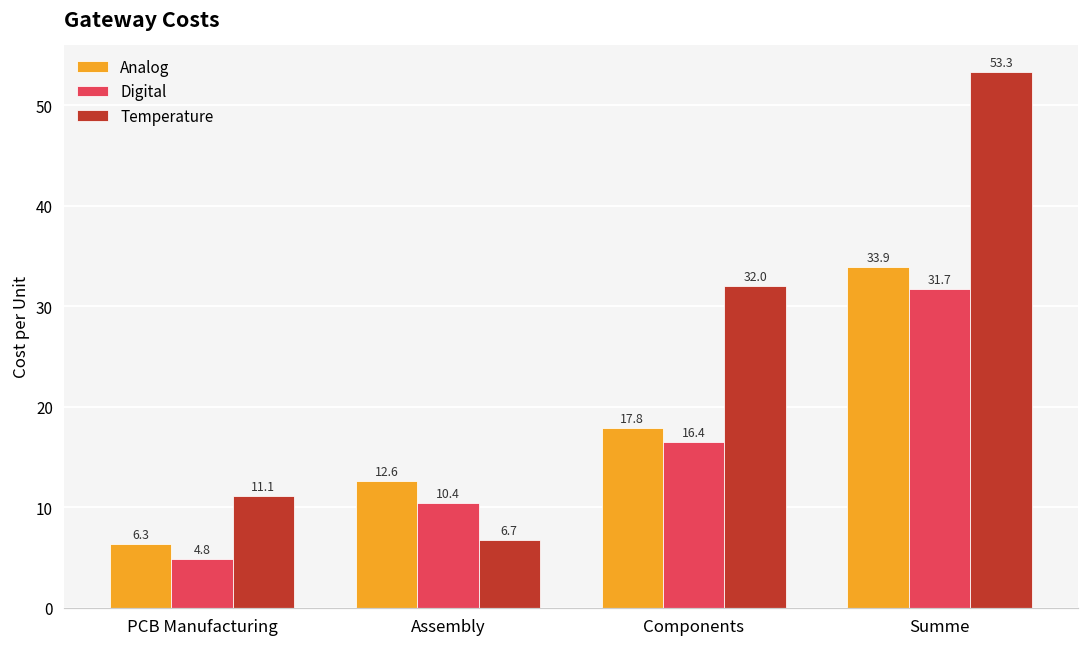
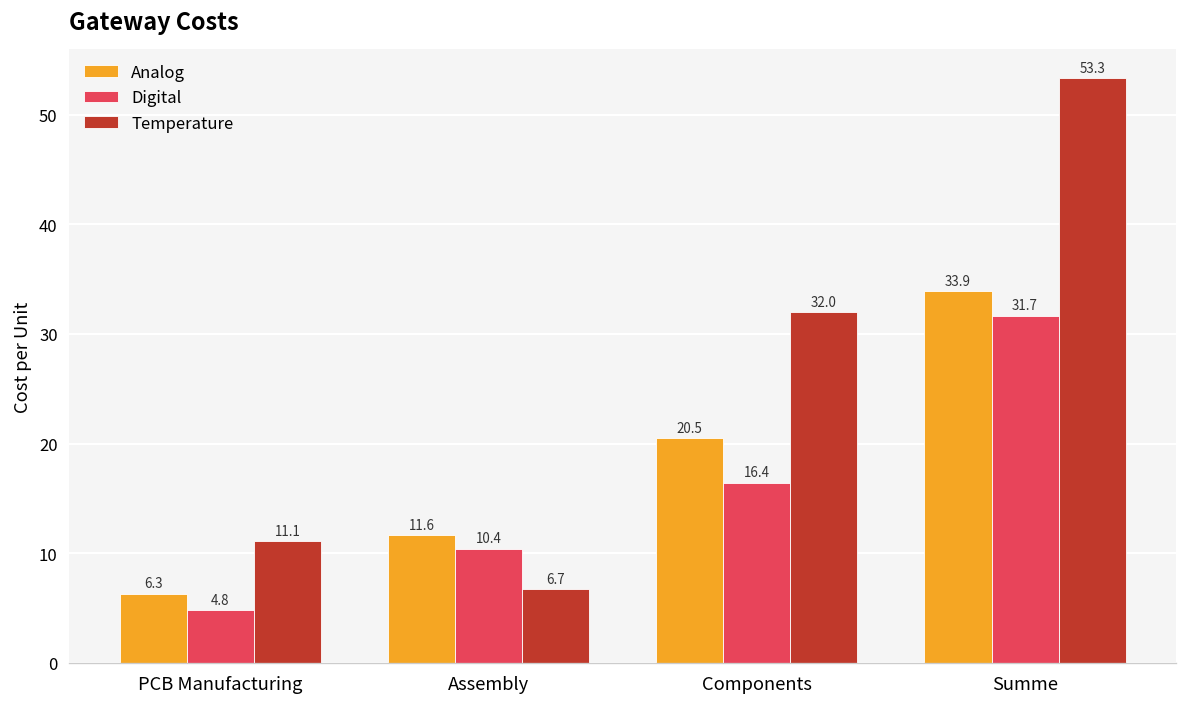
Analog, Assembly: 12.6 -> 11.6
Analog, Components: 17.8 -> 20.5
